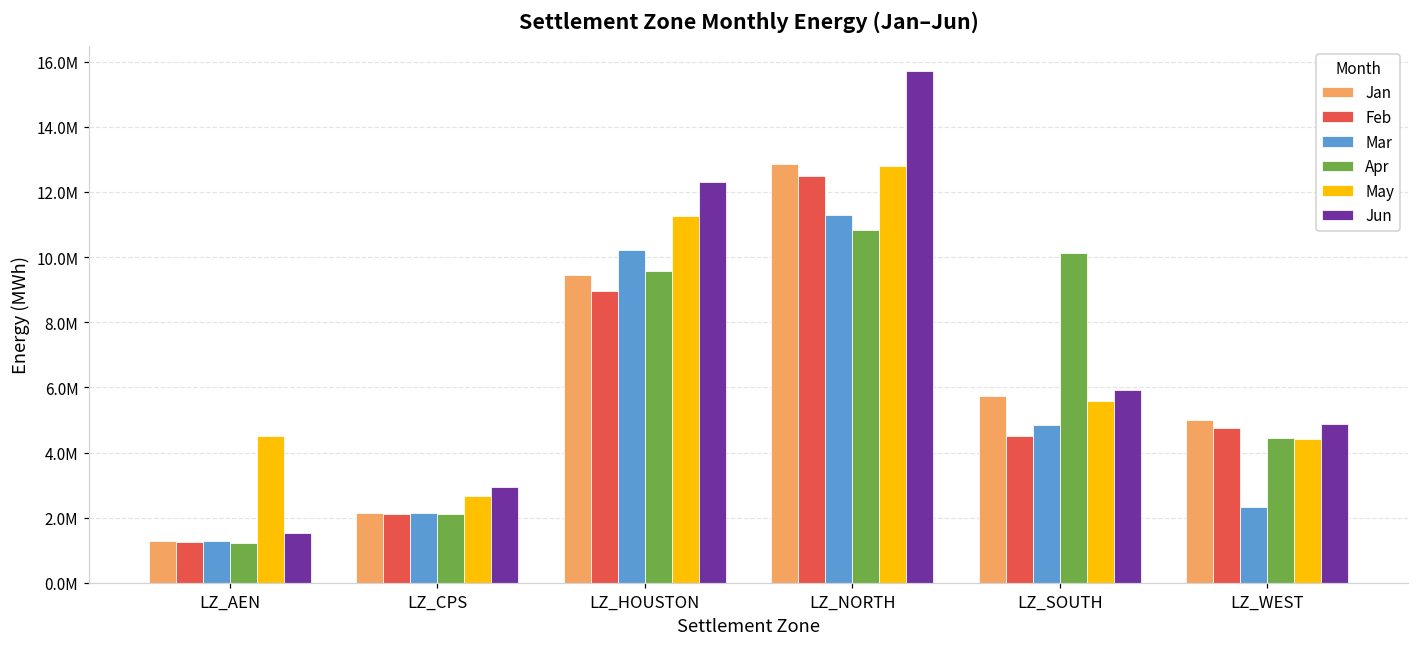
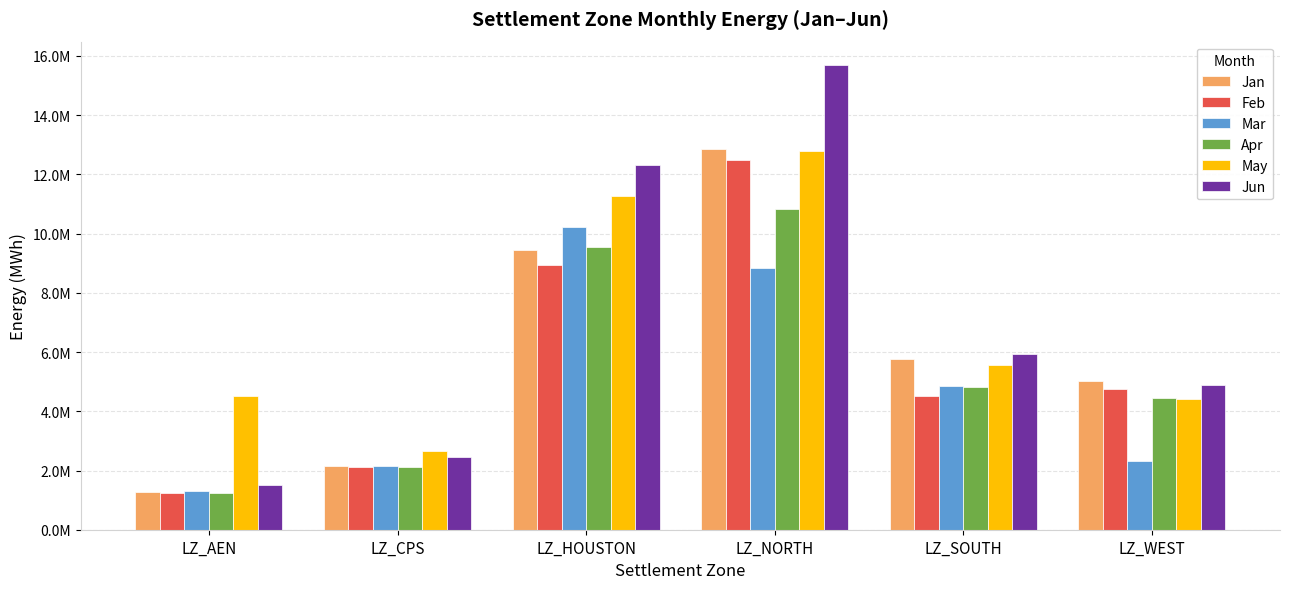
Jun, LZ_CPS: 2900000 -> 2500000
Mar, LZ_NORTH: 11300000 -> 8800000
Apr, LZ_SOUTH: 10100000 -> 4800000
